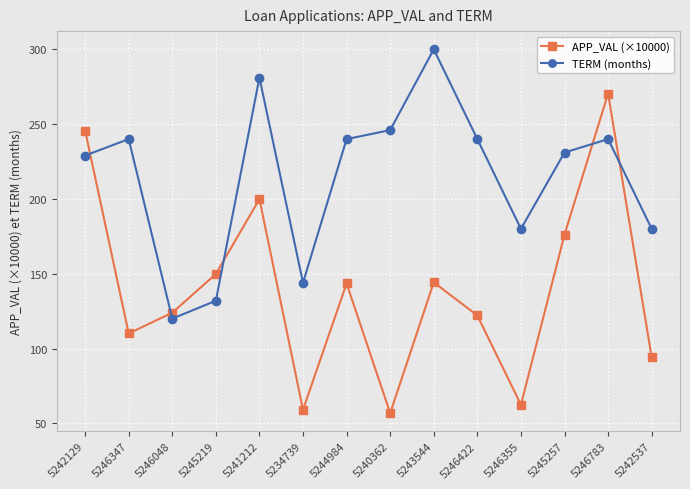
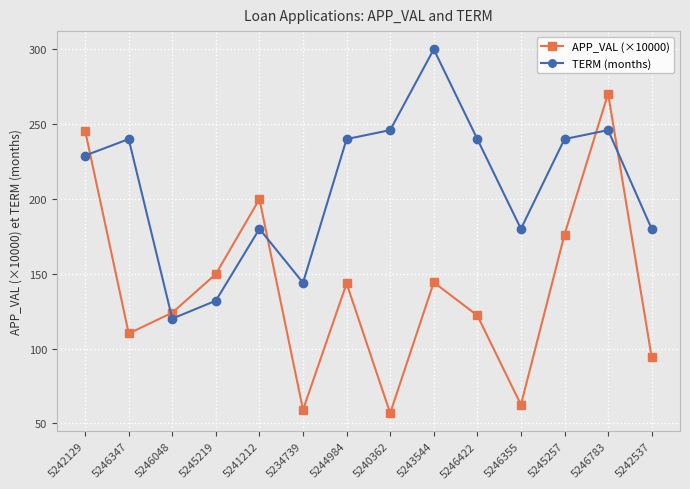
TERM (months), 5241212: 281 -> 180
TERM (months), 5245257: 231 -> 240
TERM (months), 5246783: 240 -> 246
